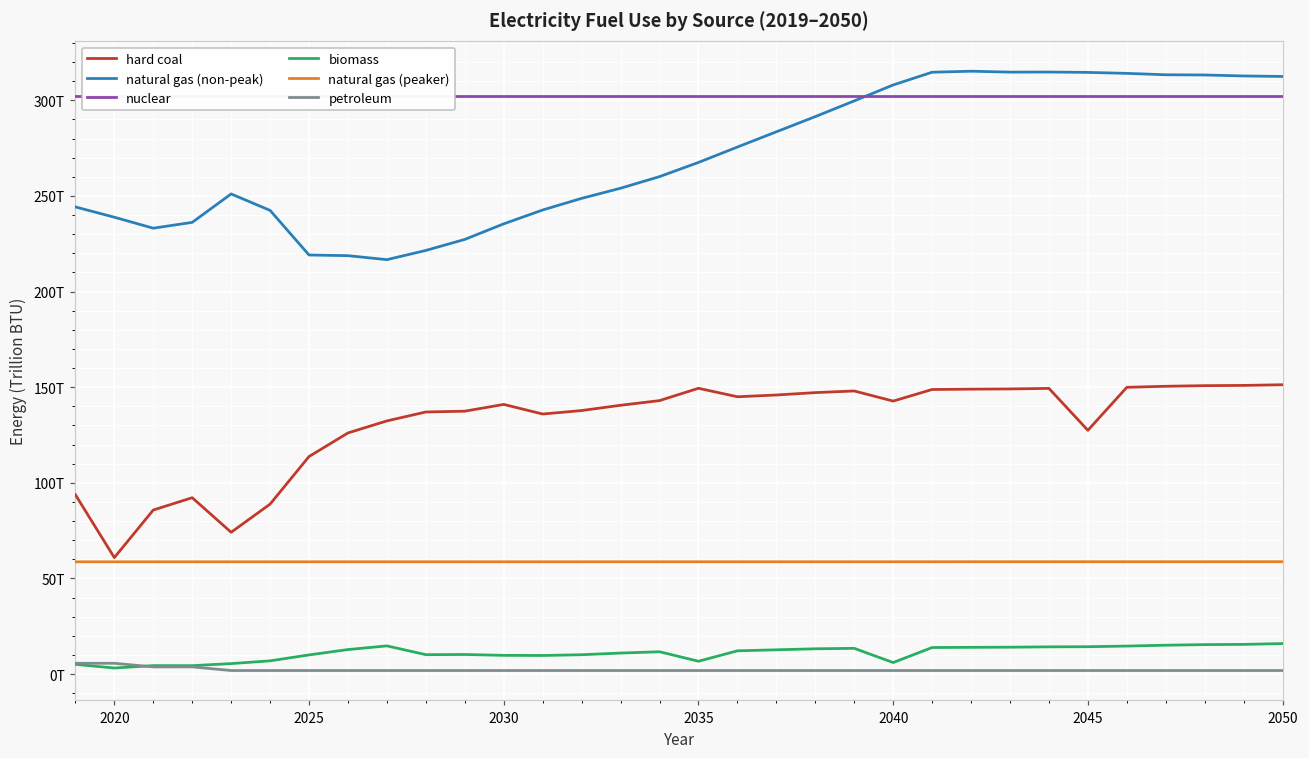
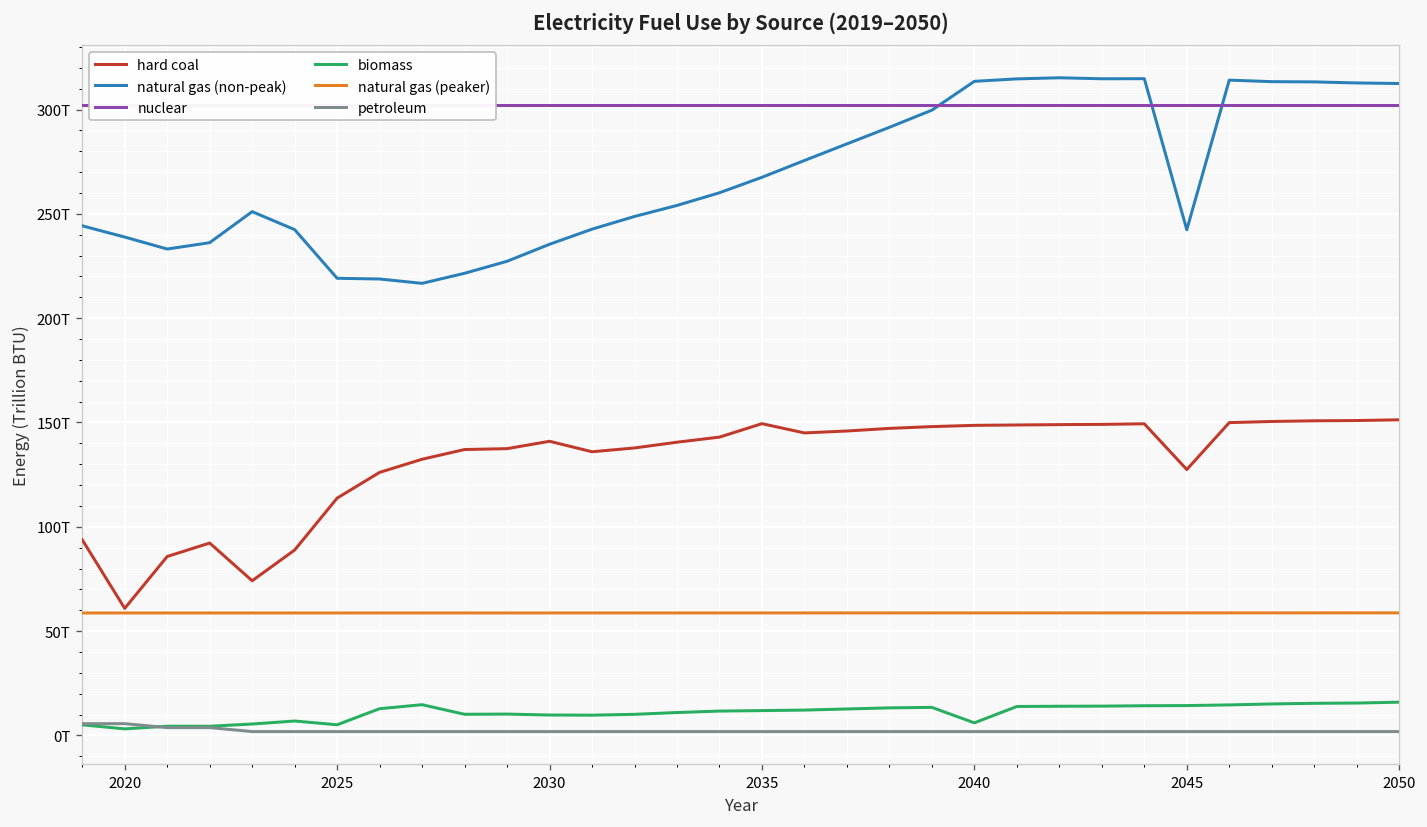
biomass, 2025: 10T -> 5T
biomass, 2035: 7T -> 12T
hard coal, 2040: 143T -> 149T
natural gas (non-peak), 2040: 308T -> 314T
natural gas (non-peak), 2045: 315T -> 242T
